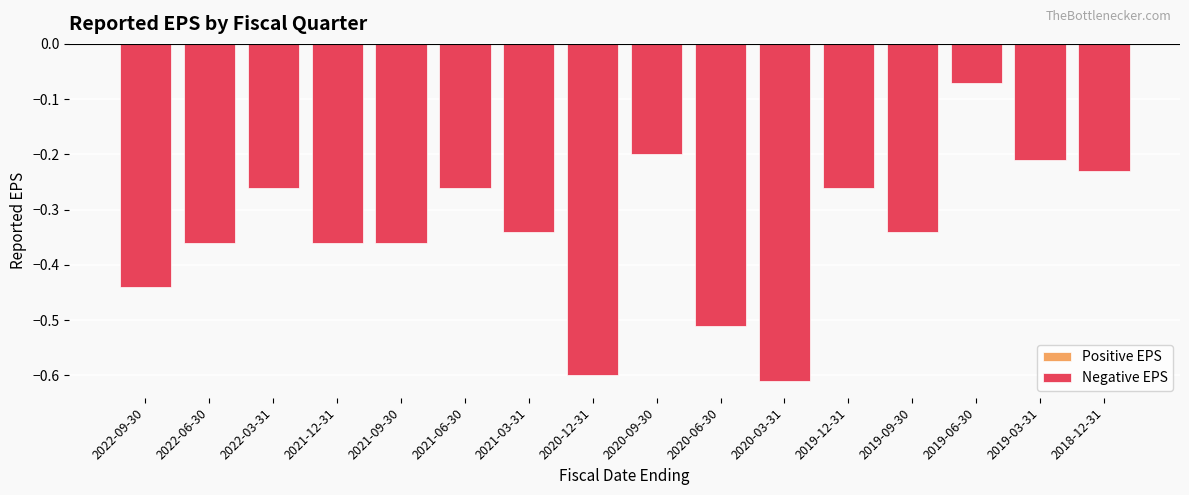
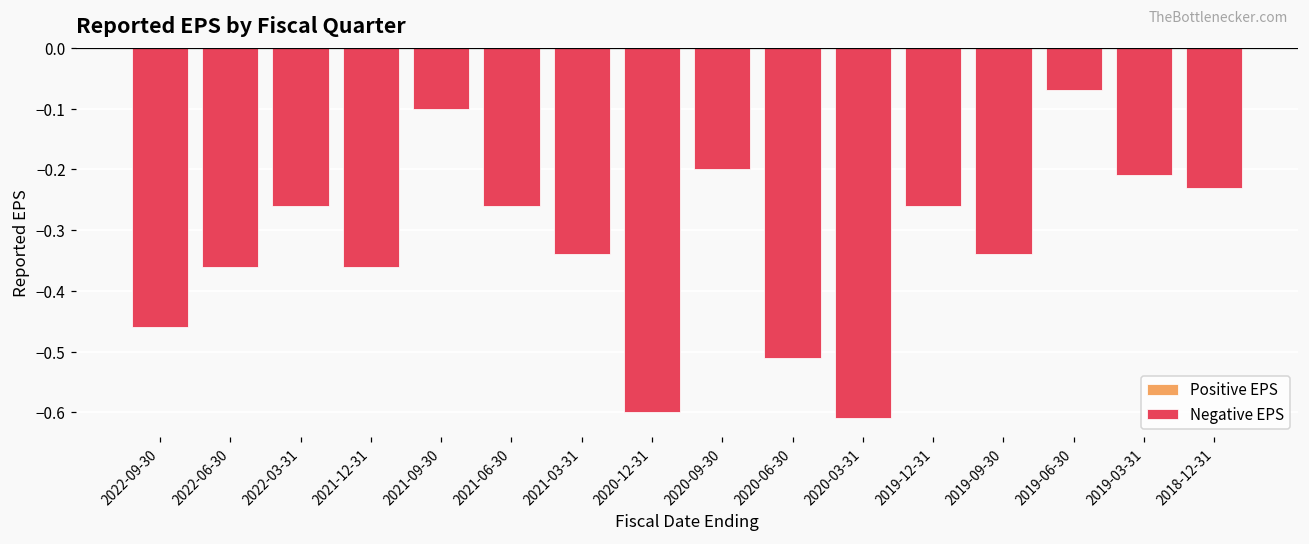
Negative EPS, 2022-09-30: -0.44 -> -0.46
Negative EPS, 2021-09-30: -0.36 -> -0.10
